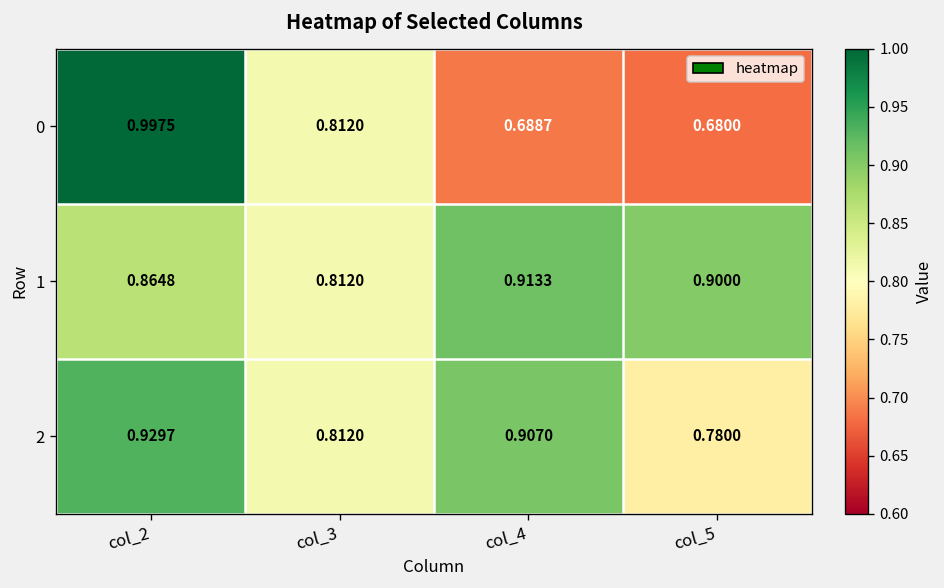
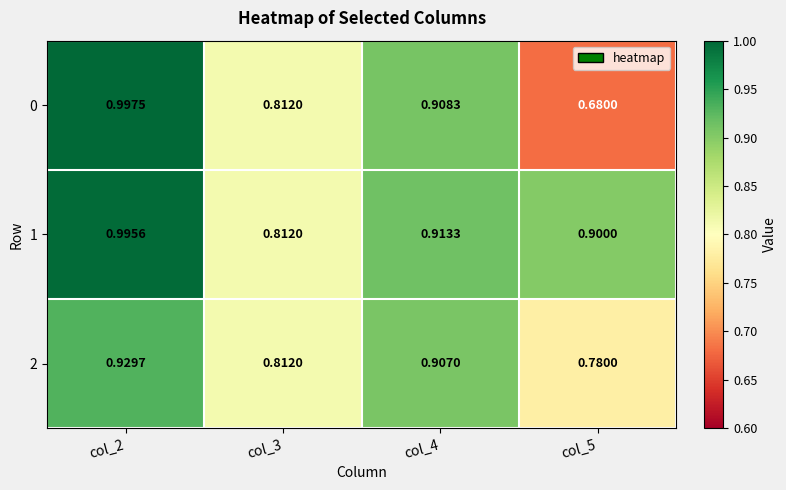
0, col_4: 0.6887 -> 0.9083
1, col_2: 0.8648 -> 0.9956
